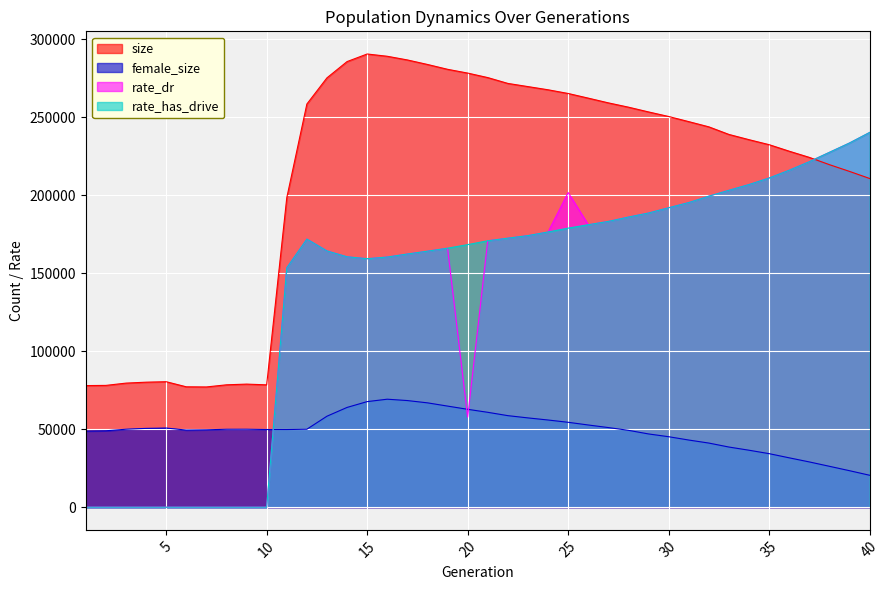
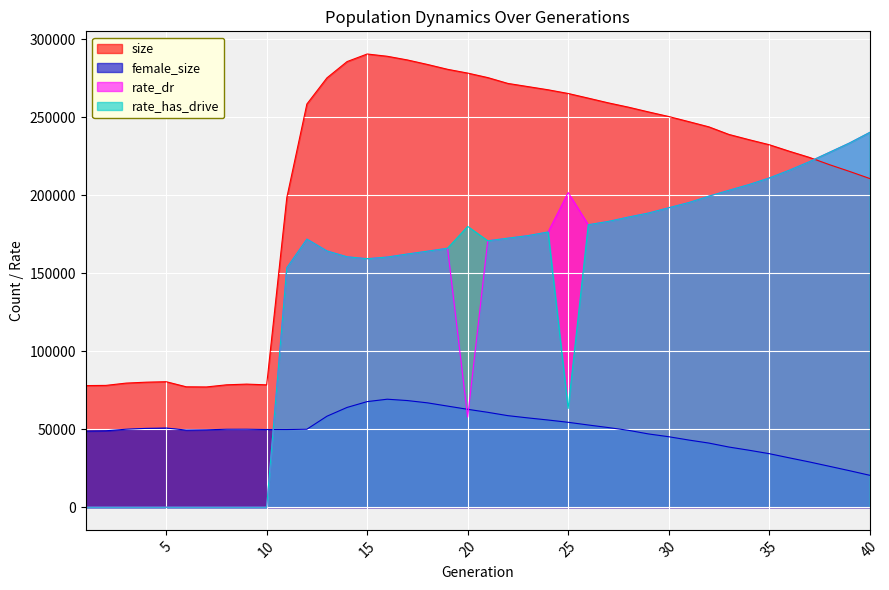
rate_has_drive, 20: 168000 -> 180000
rate_has_drive, 25: 179000 -> 63000
